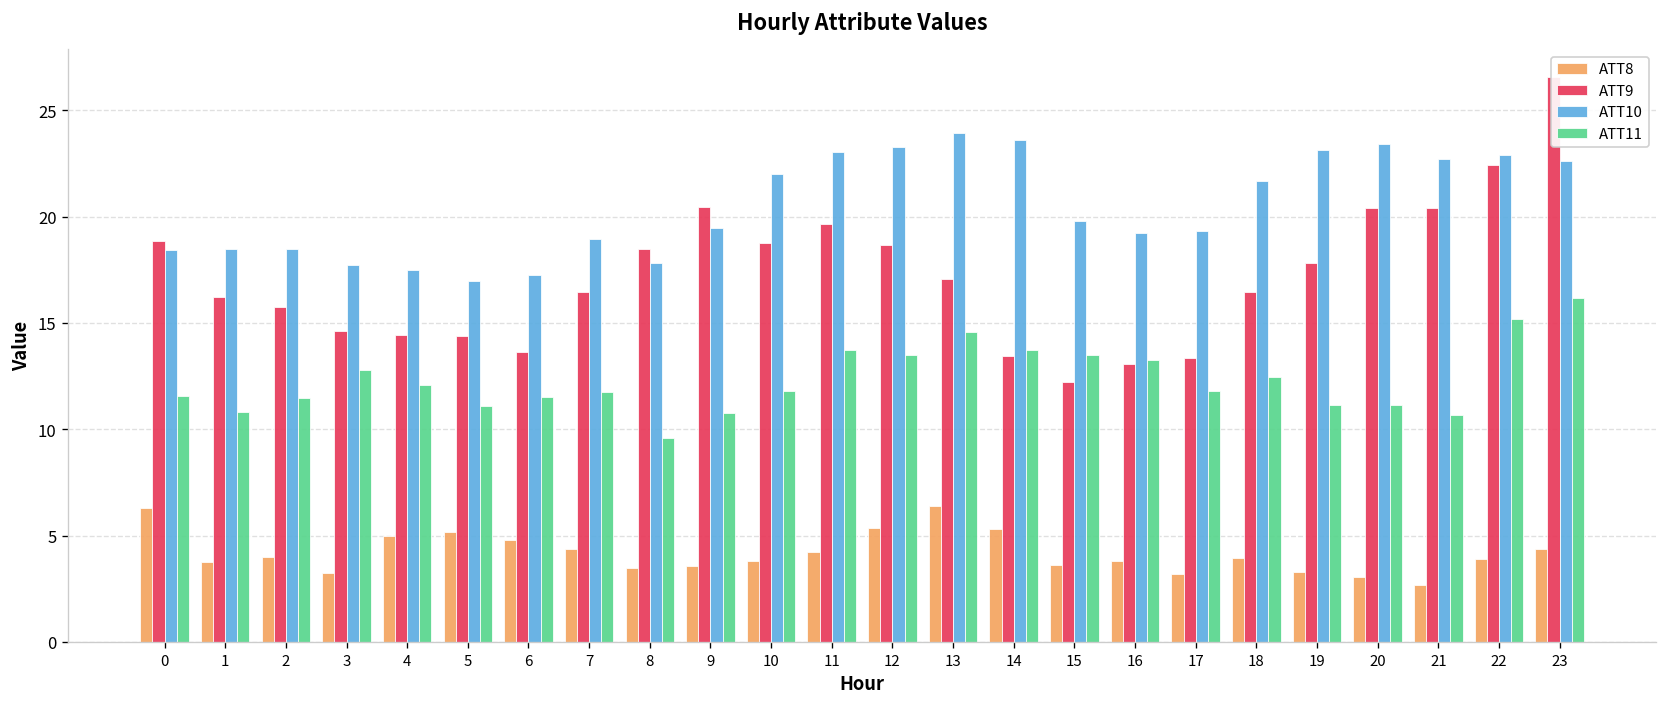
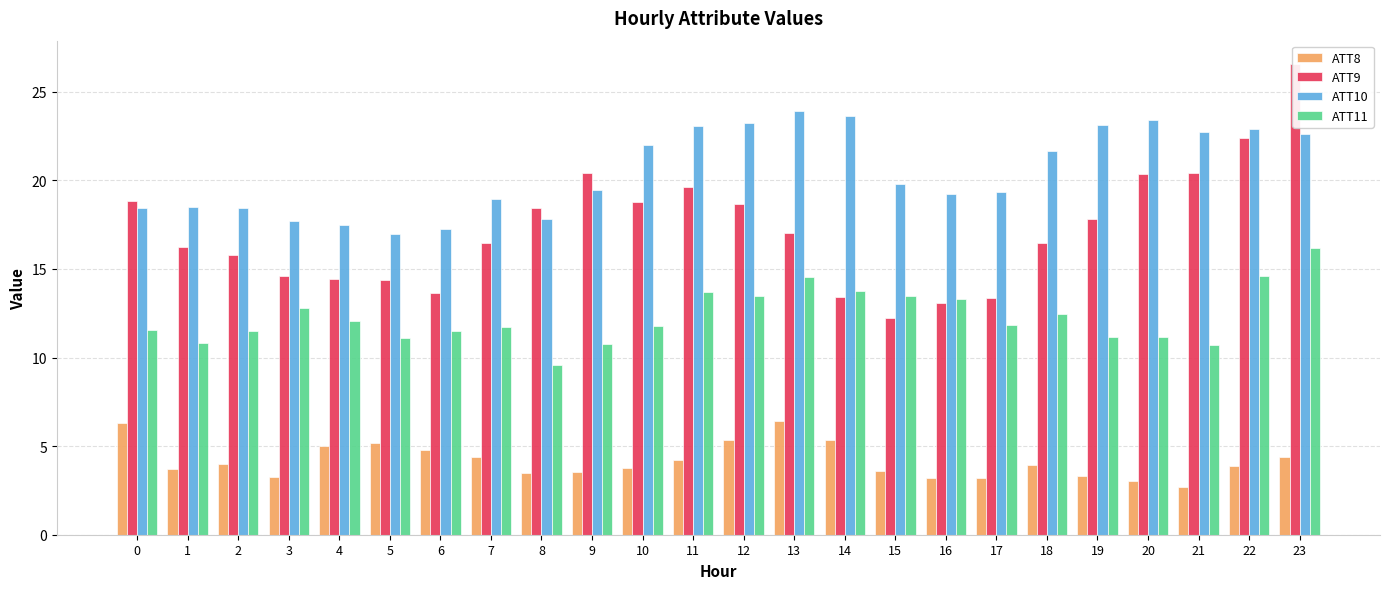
ATT8, 16: 3.8 -> 3.2
ATT11, 22: 15.2 -> 14.6
